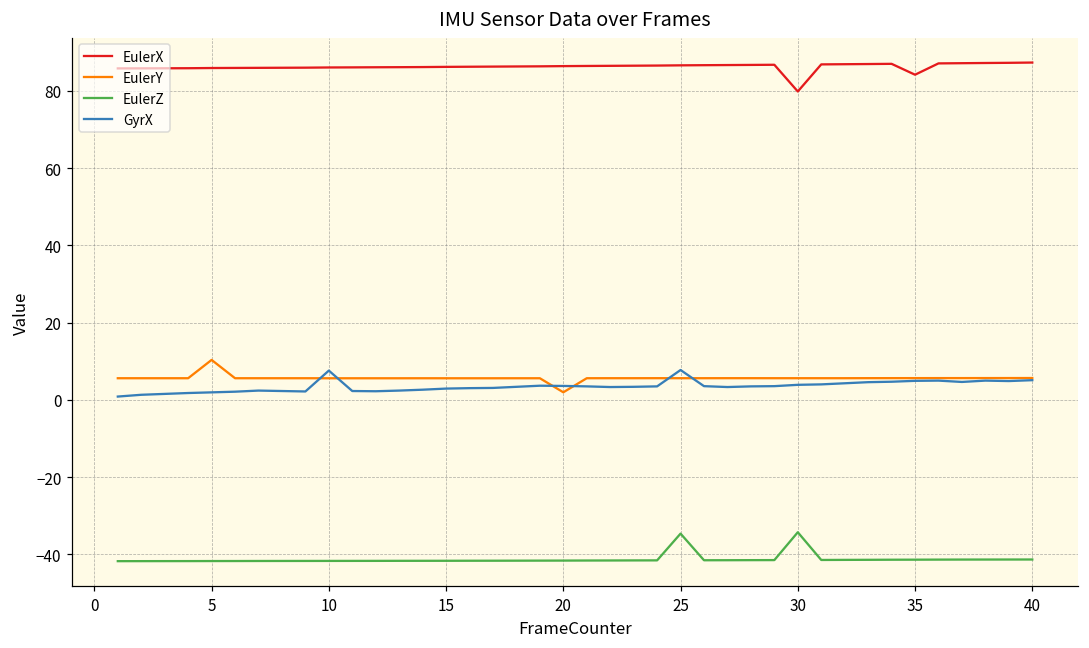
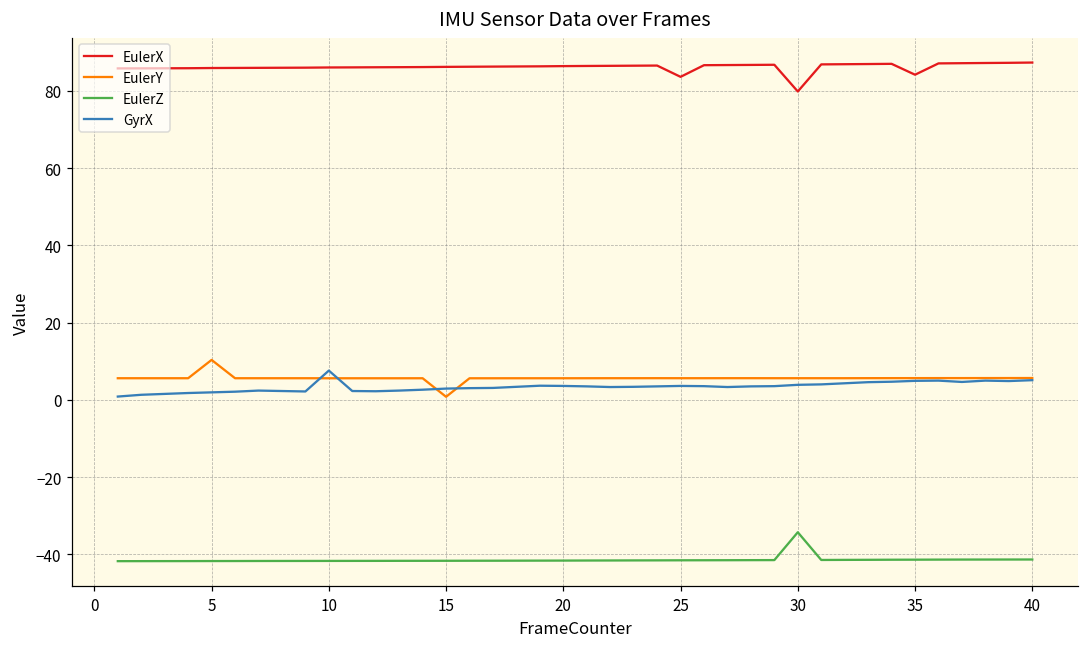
EulerY, 15: 6 -> 1
EulerY, 20: 2 -> 6
EulerX, 25: 87 -> 84
EulerZ, 25: -35 -> -42
GyrX, 25: 8 -> 4
